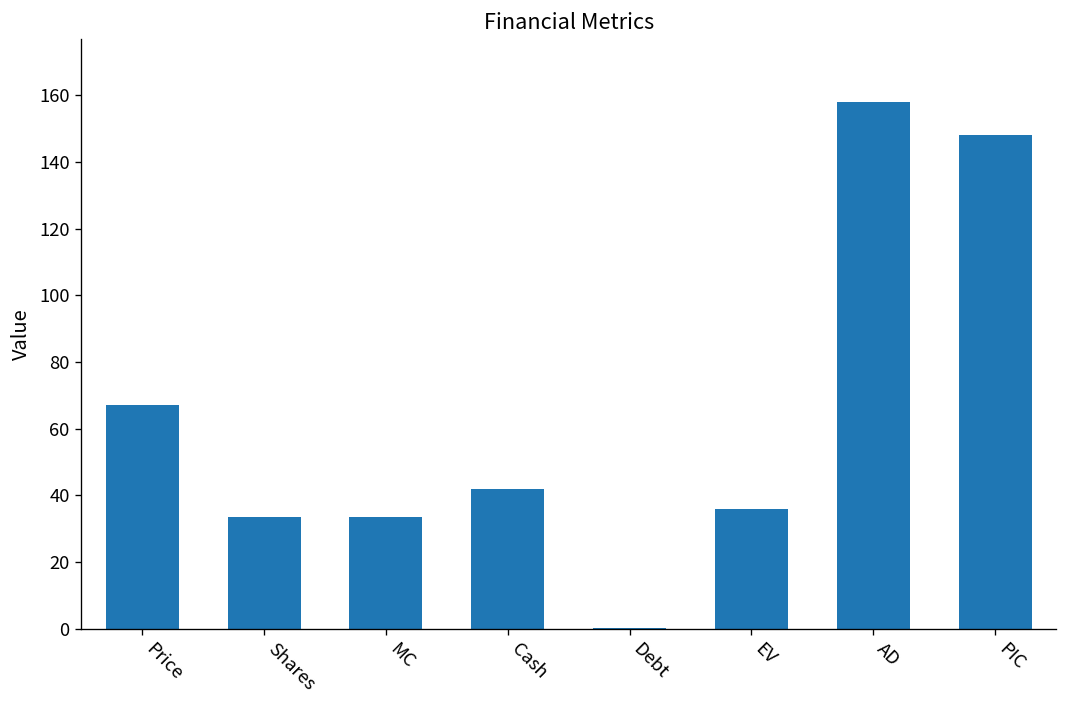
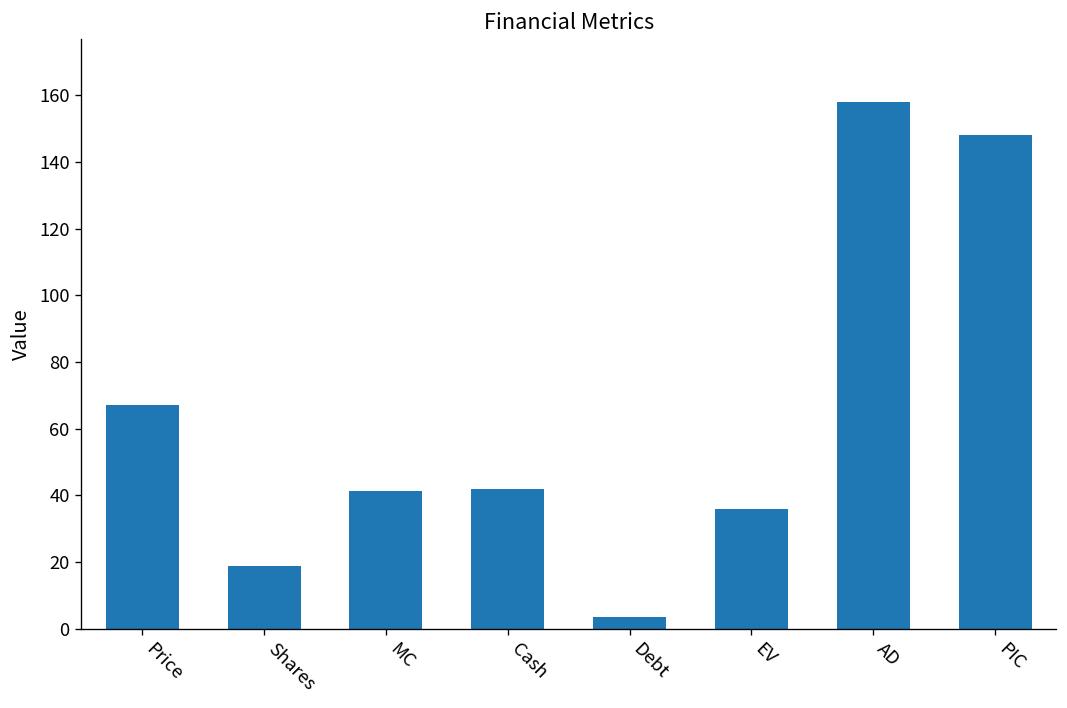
Shares: 33 -> 19
MC: 33 -> 41
Debt: 0 -> 4
